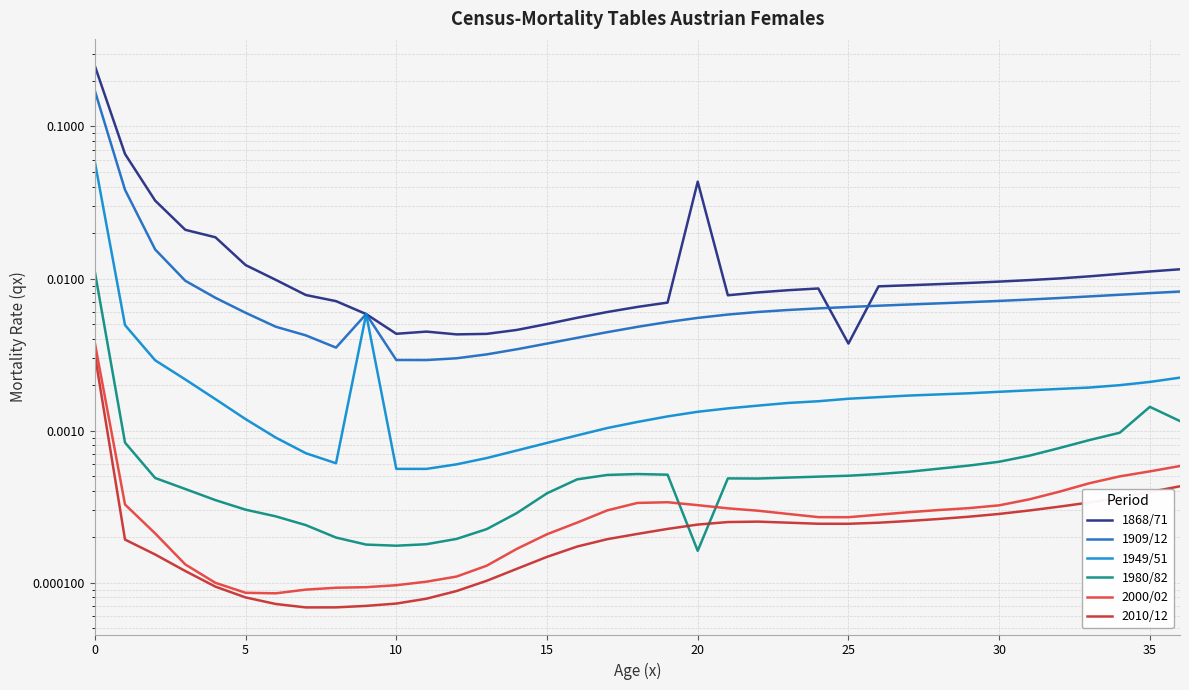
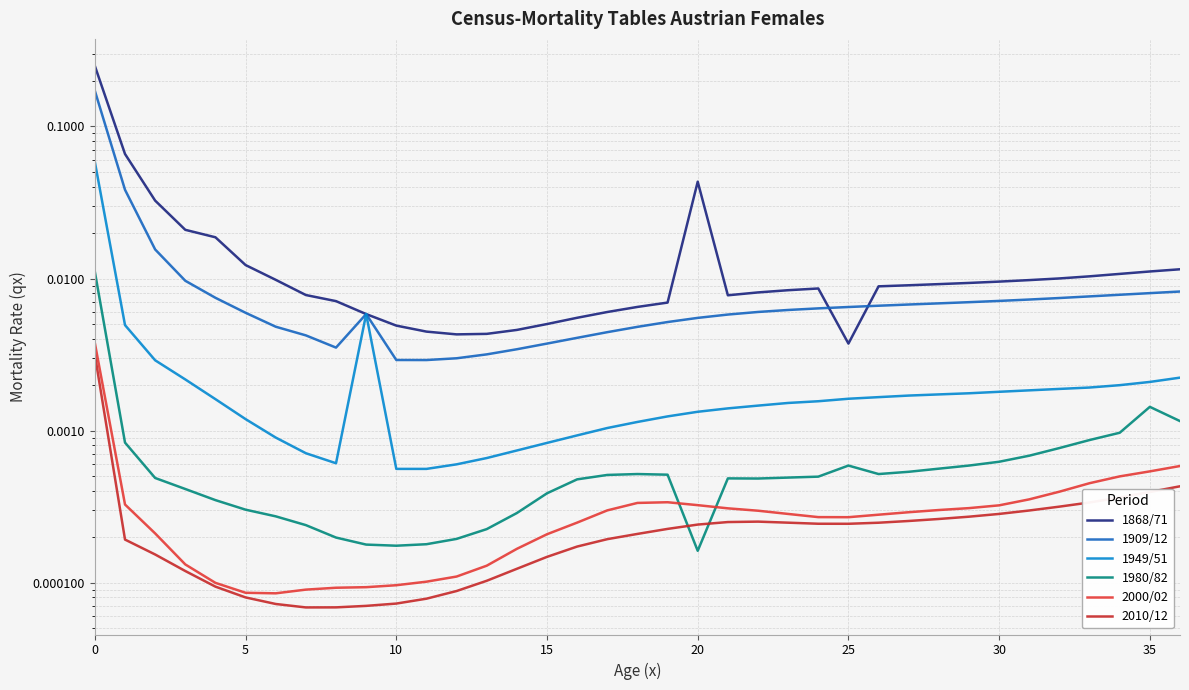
1868/71, 10: 0.0043 -> 0.0049
1980/82, 25: 0.00051 -> 0.00059
